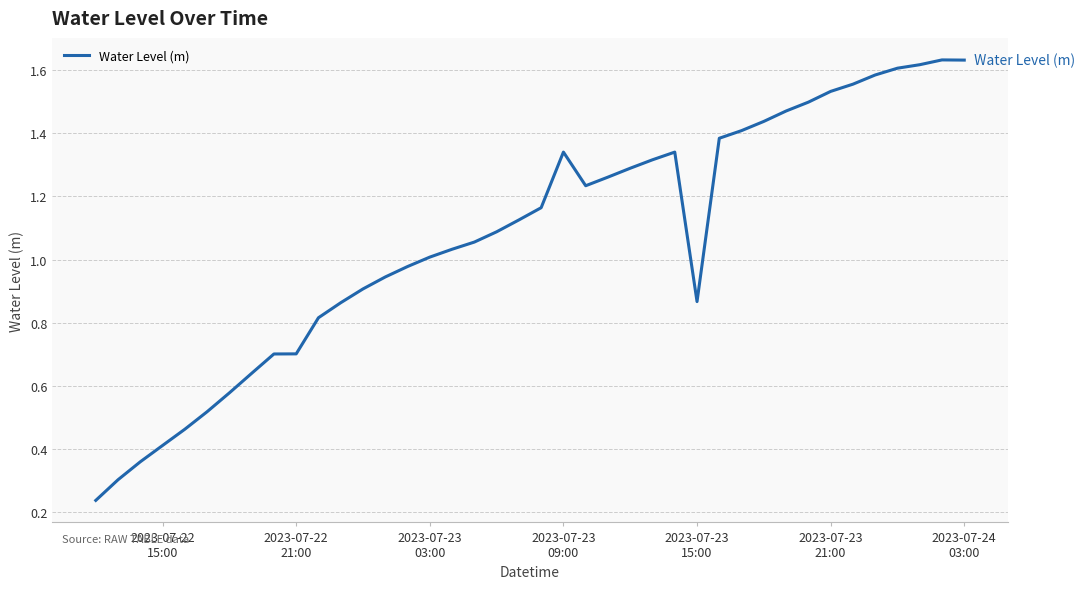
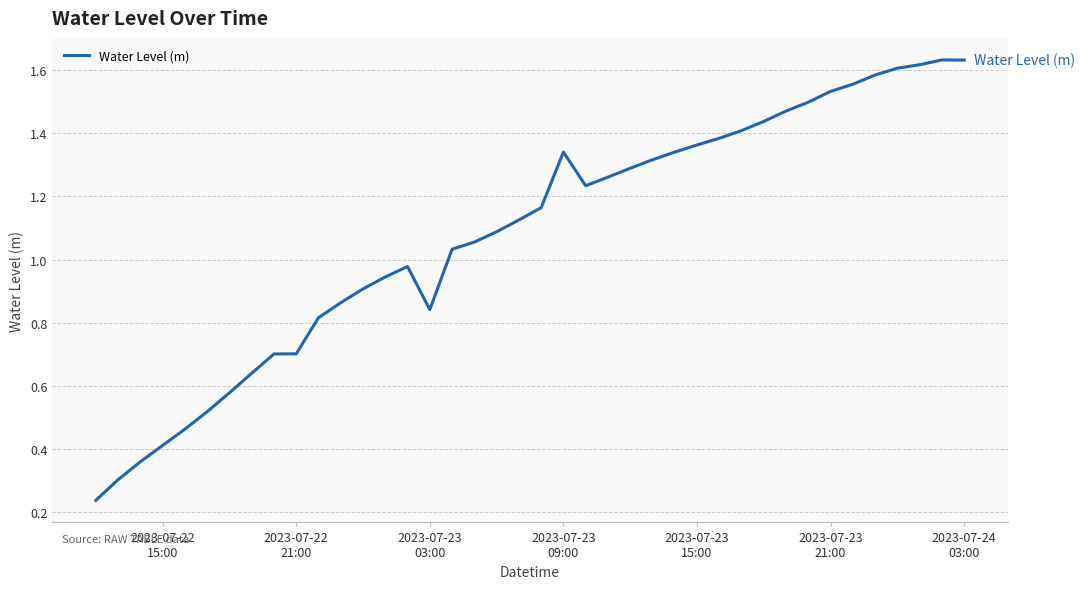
2023-07-23 03:00: 1.01 -> 0.84
2023-07-23 15:00: 0.87 -> 1.36
